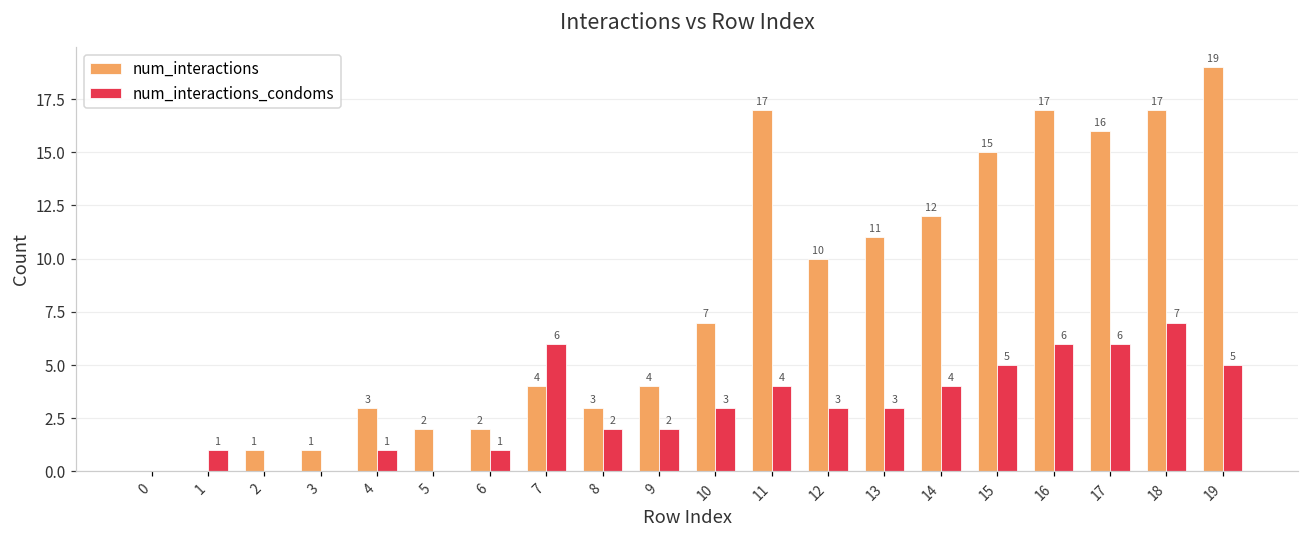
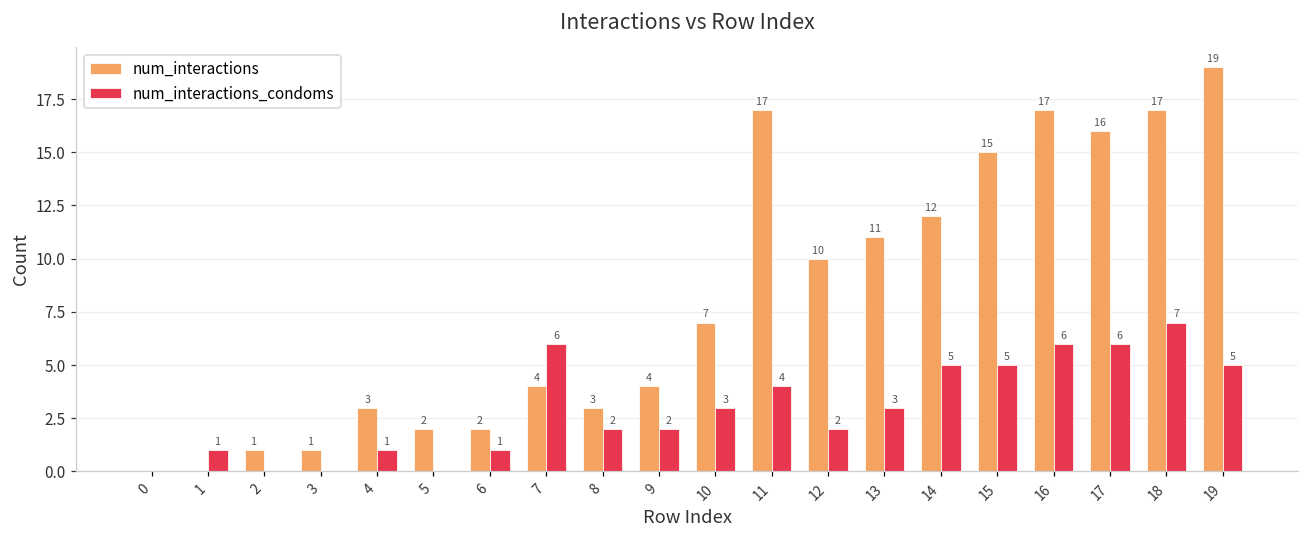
num_interactions_condoms, 12: 3 -> 2
num_interactions_condoms, 14: 4 -> 5
